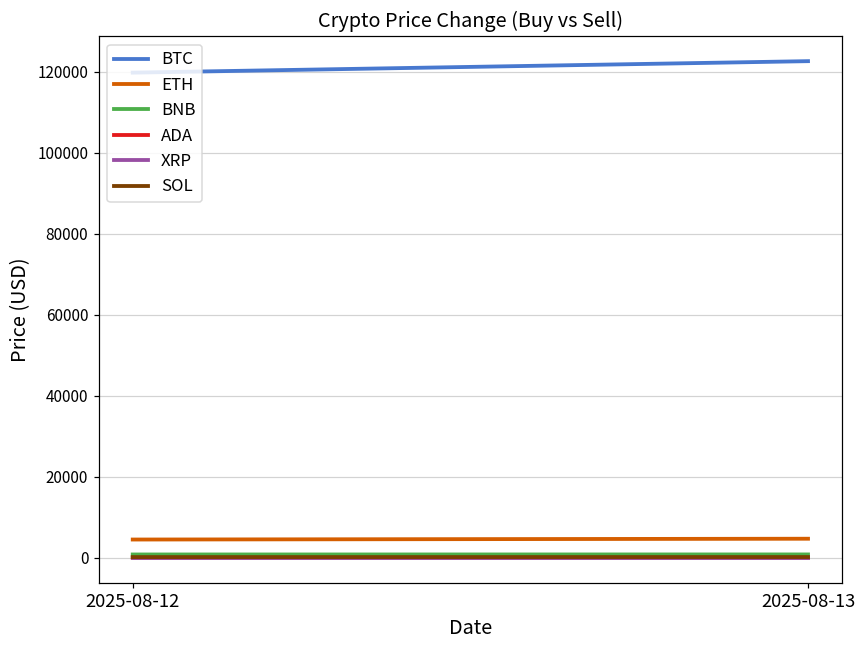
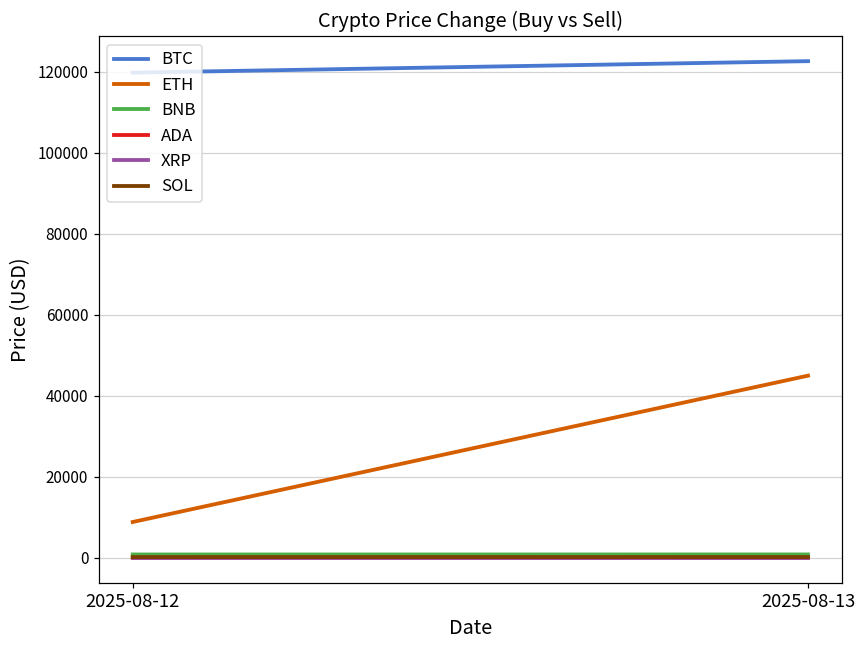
ETH, 2025-08-12: 5000 -> 9000
ETH, 2025-08-13: 5000 -> 45000
